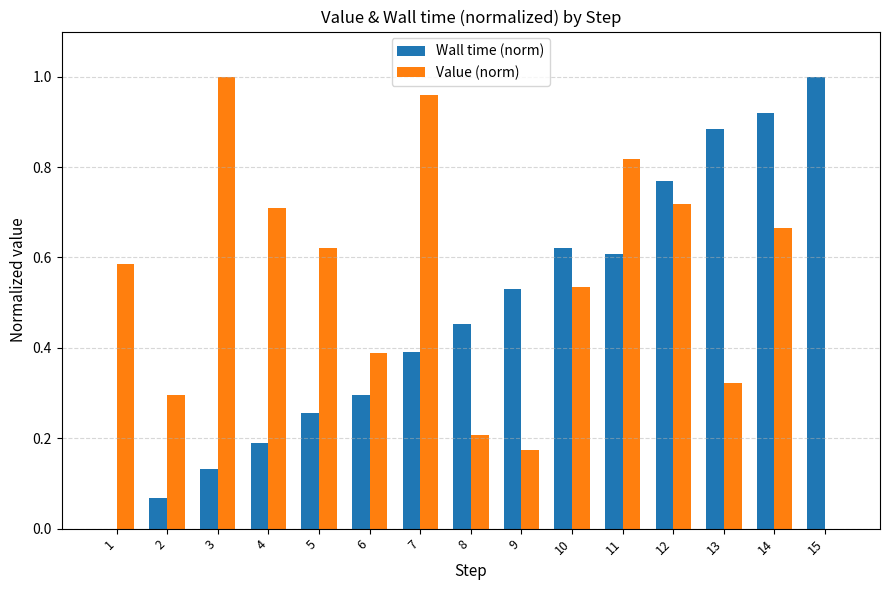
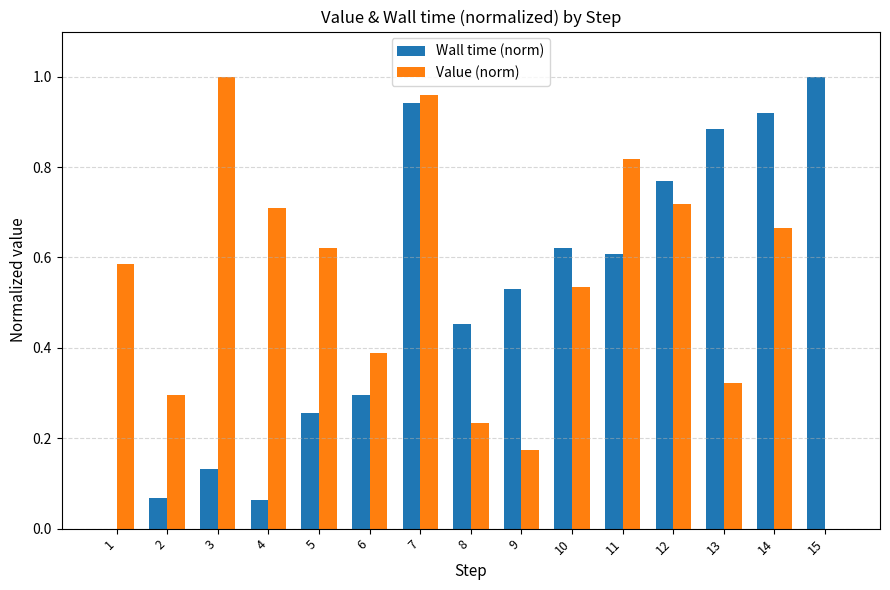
Wall time (norm), 4: 0.19 -> 0.06
Wall time (norm), 7: 0.39 -> 0.94
Value (norm), 8: 0.21 -> 0.23
